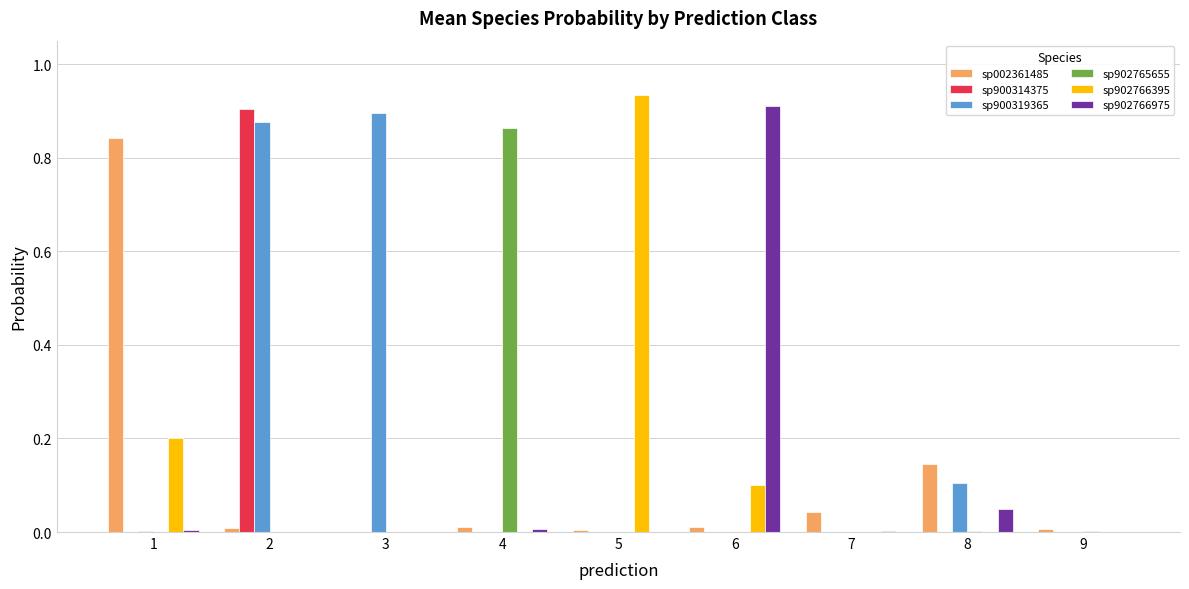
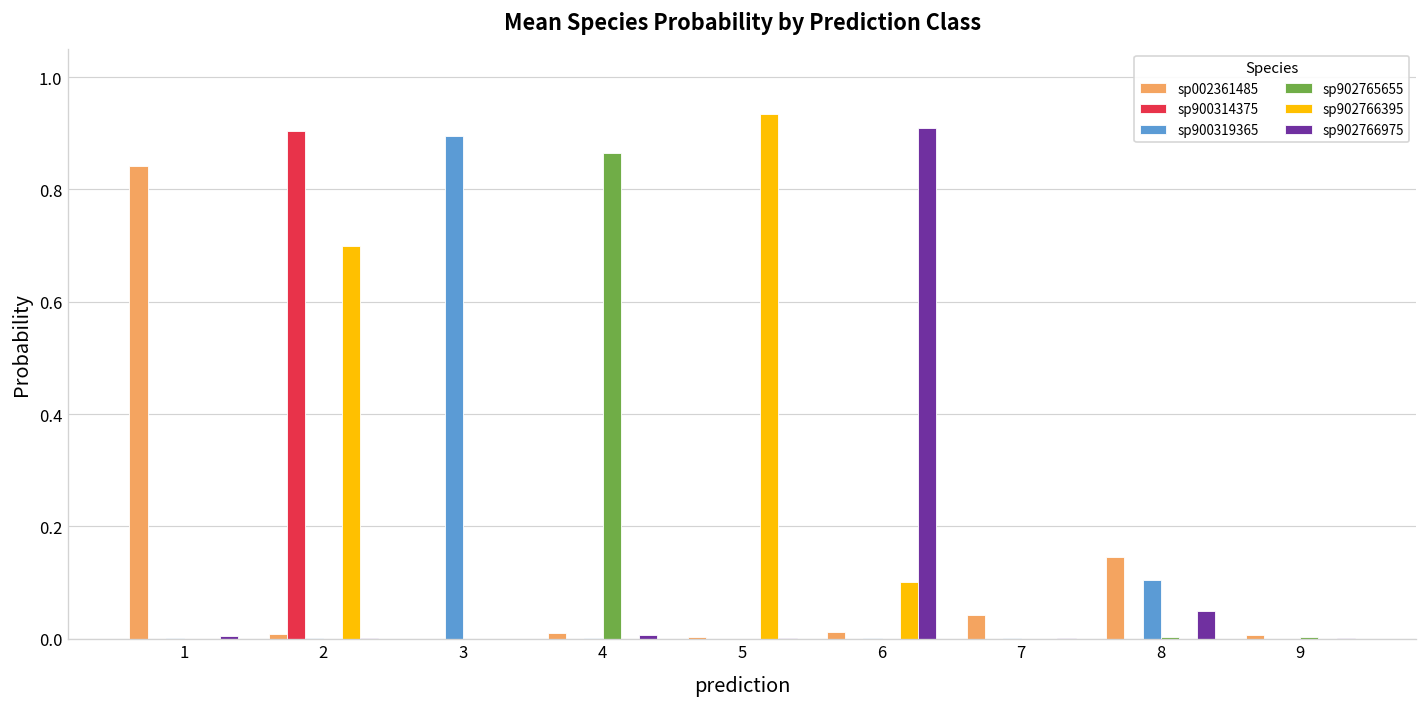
sp902766395, 1: 0.2 -> 0.0
sp900319365, 2: 0.88 -> 0.00
sp902766395, 2: 0.0 -> 0.7
